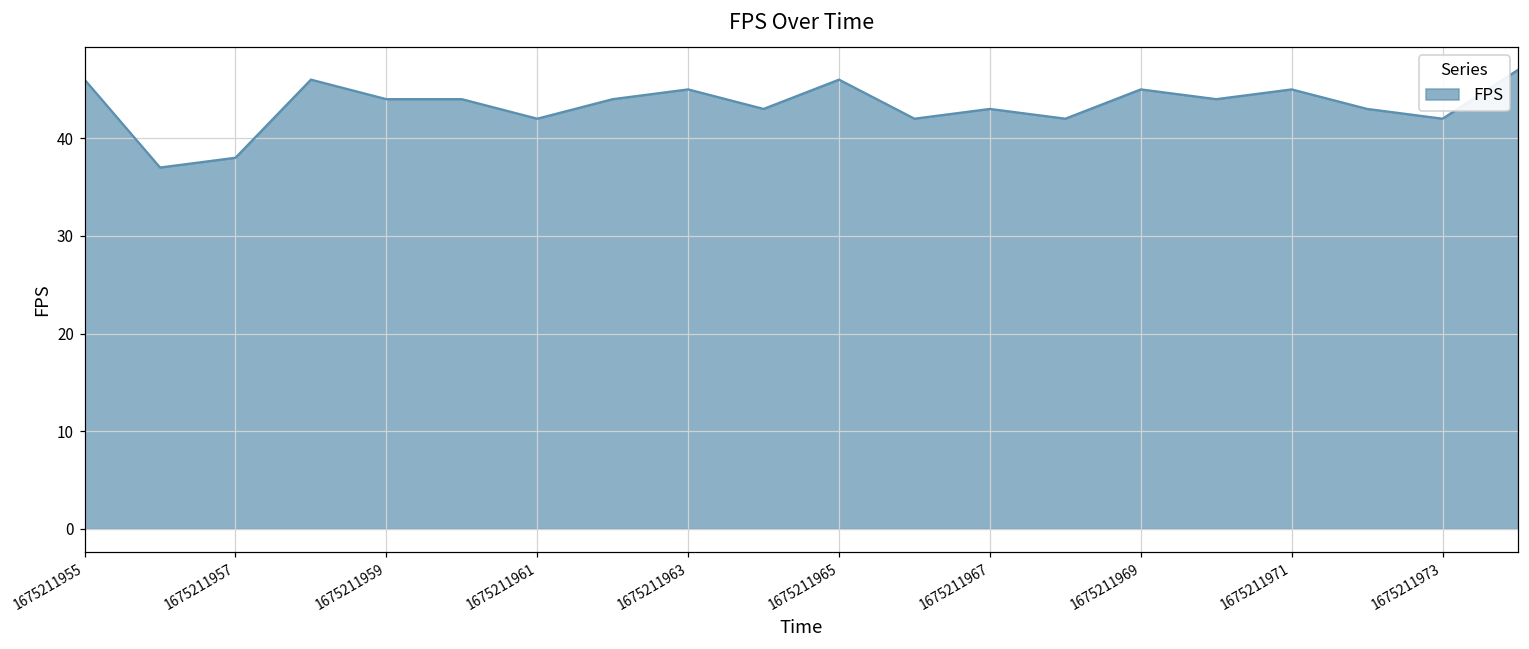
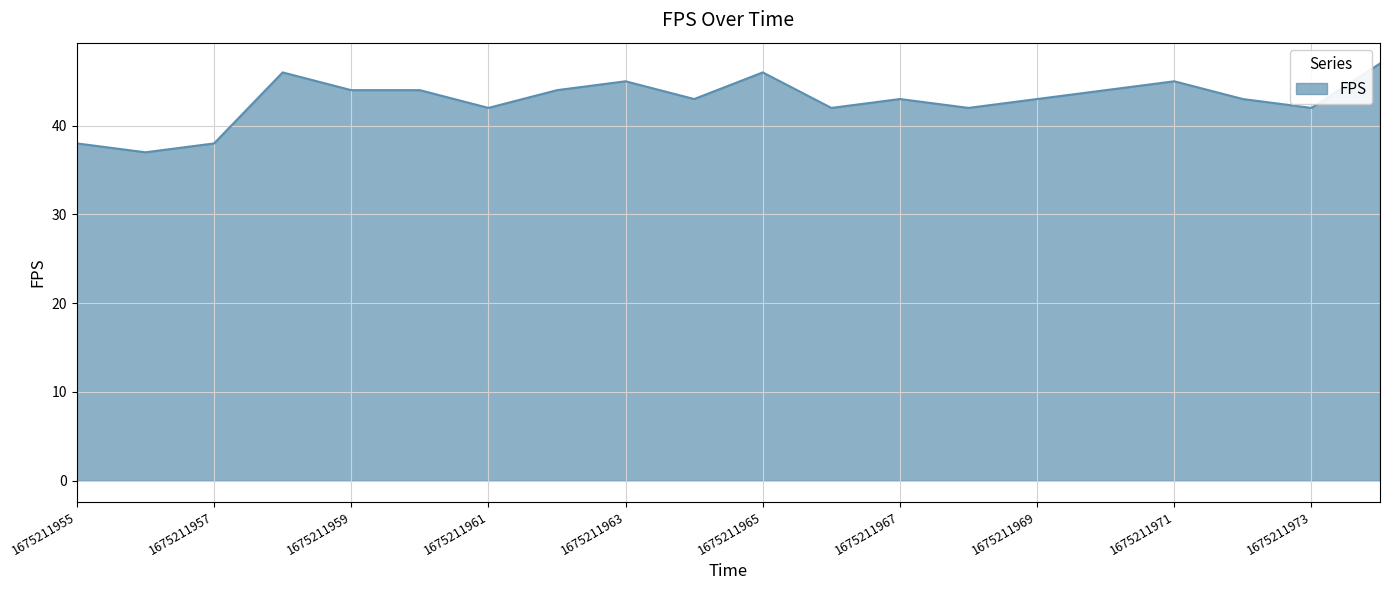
1675211955: 46 -> 38
1675211969: 45 -> 43
